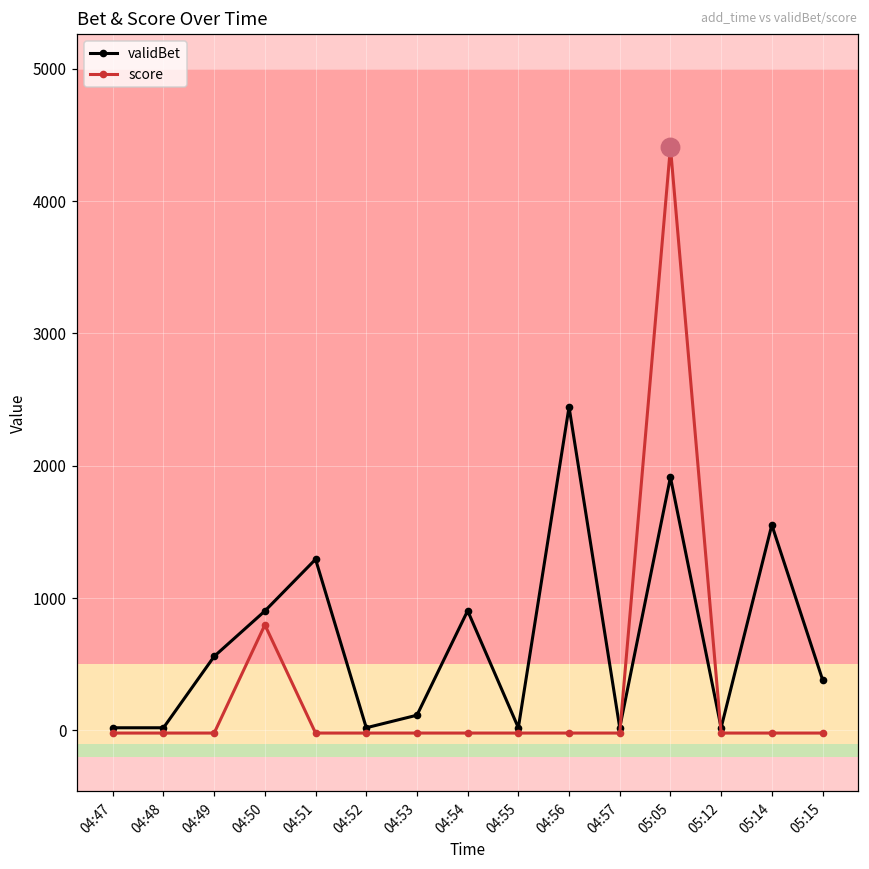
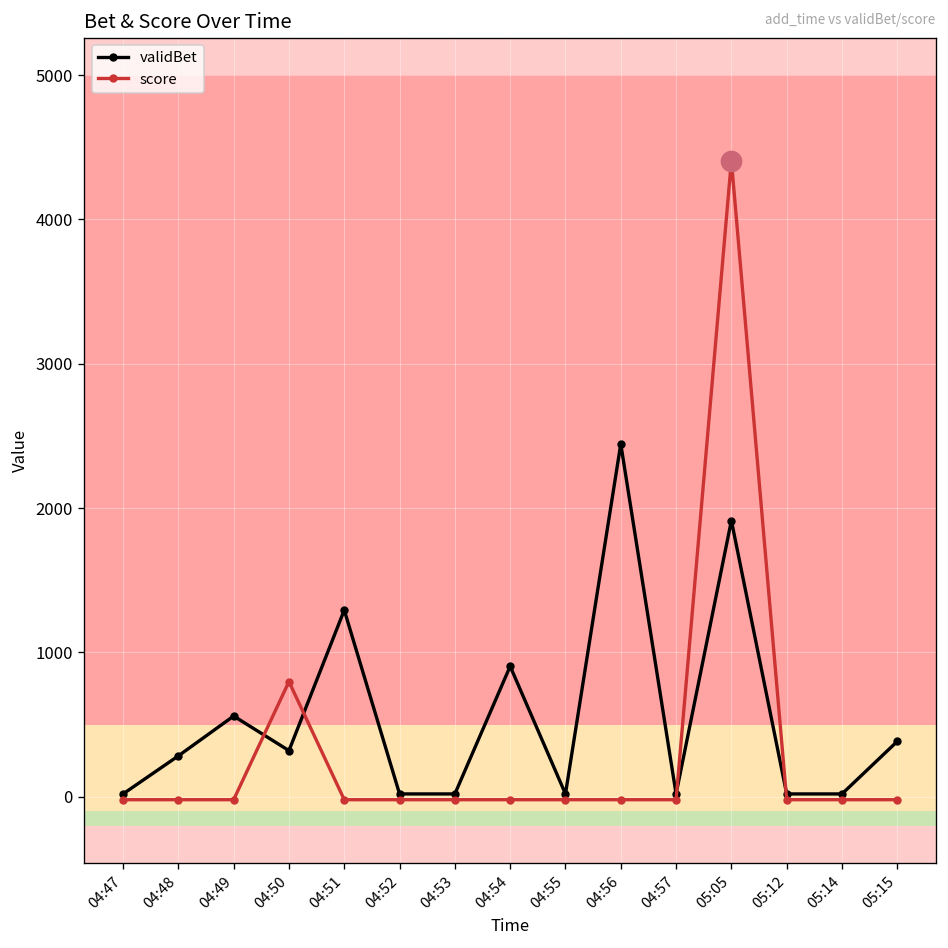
validBet, 04:48: 20 -> 280
validBet, 04:50: 900 -> 320
validBet, 04:53: 120 -> 20
validBet, 05:14: 1550 -> 20
